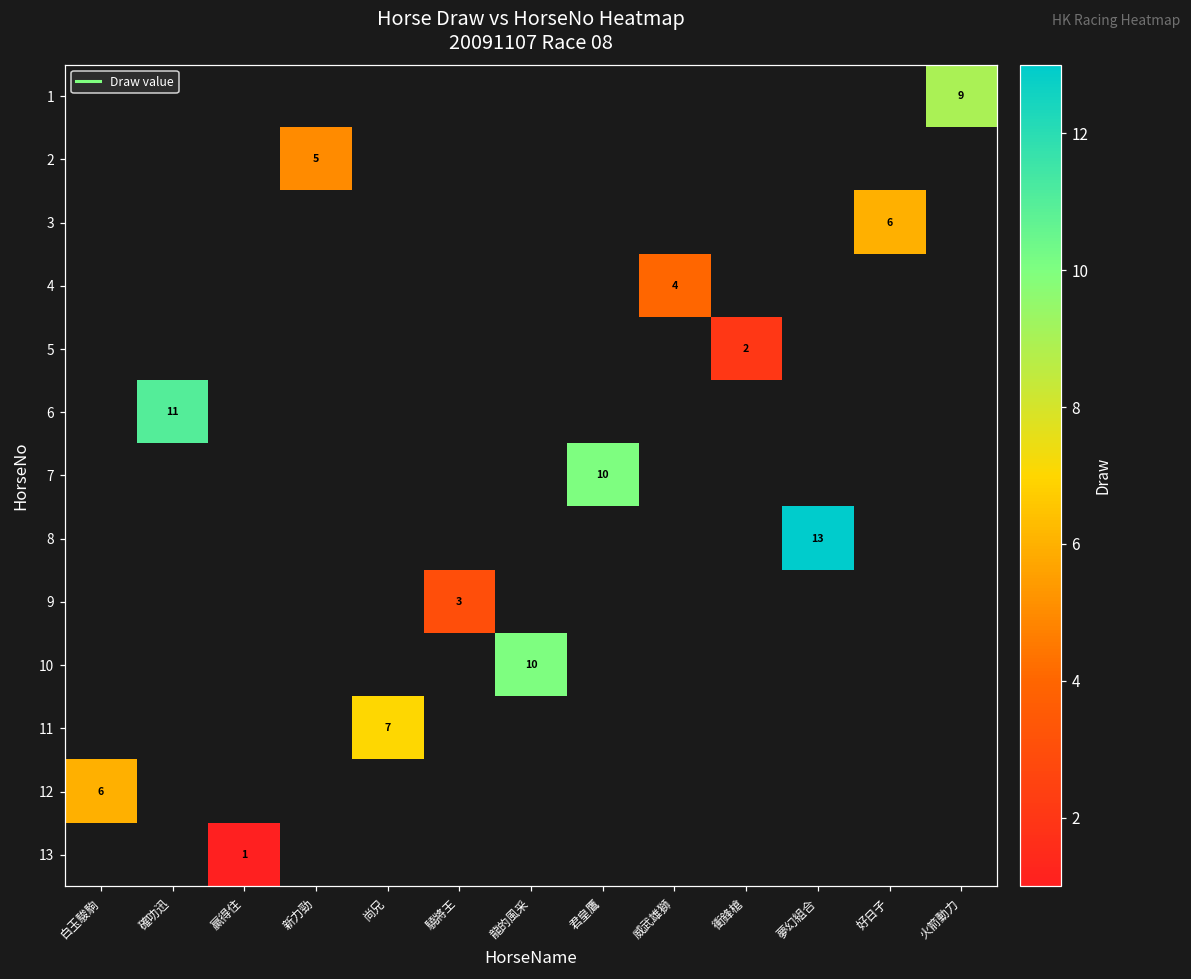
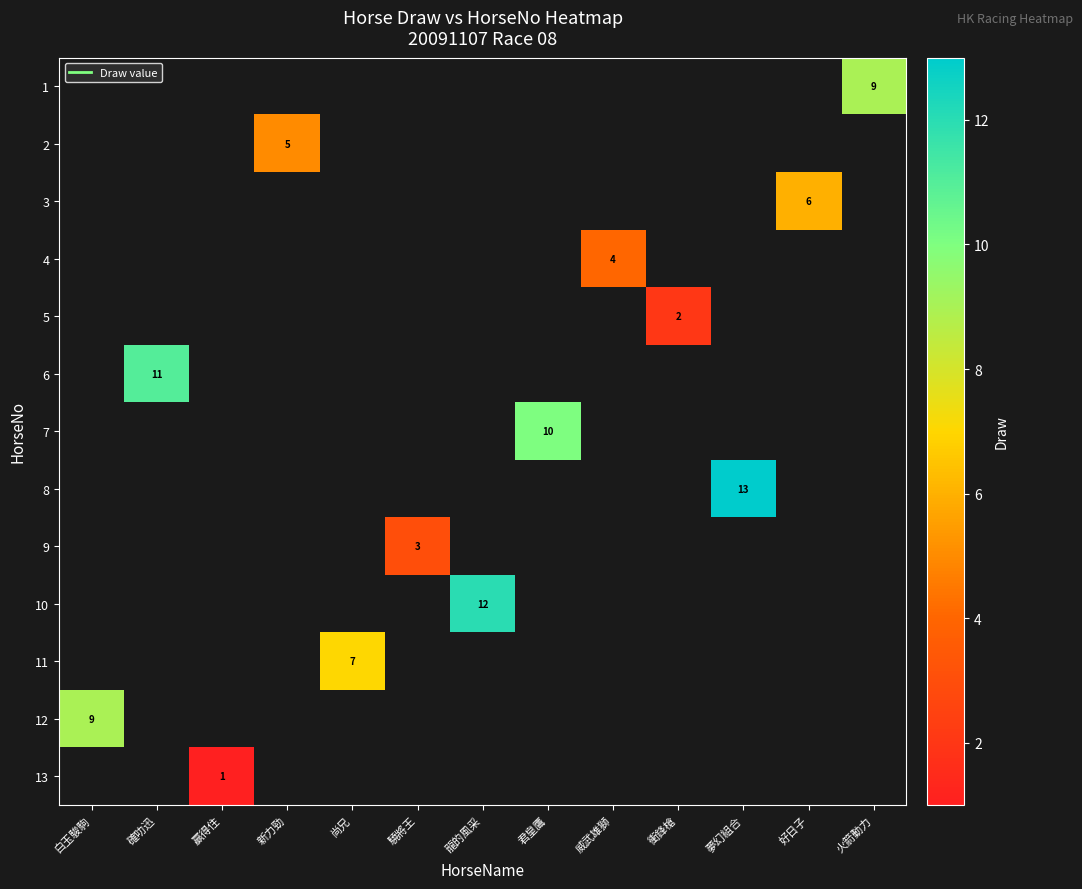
10, 龍的風采: 10 -> 12
12, 白玉駿駒: 6 -> 9
